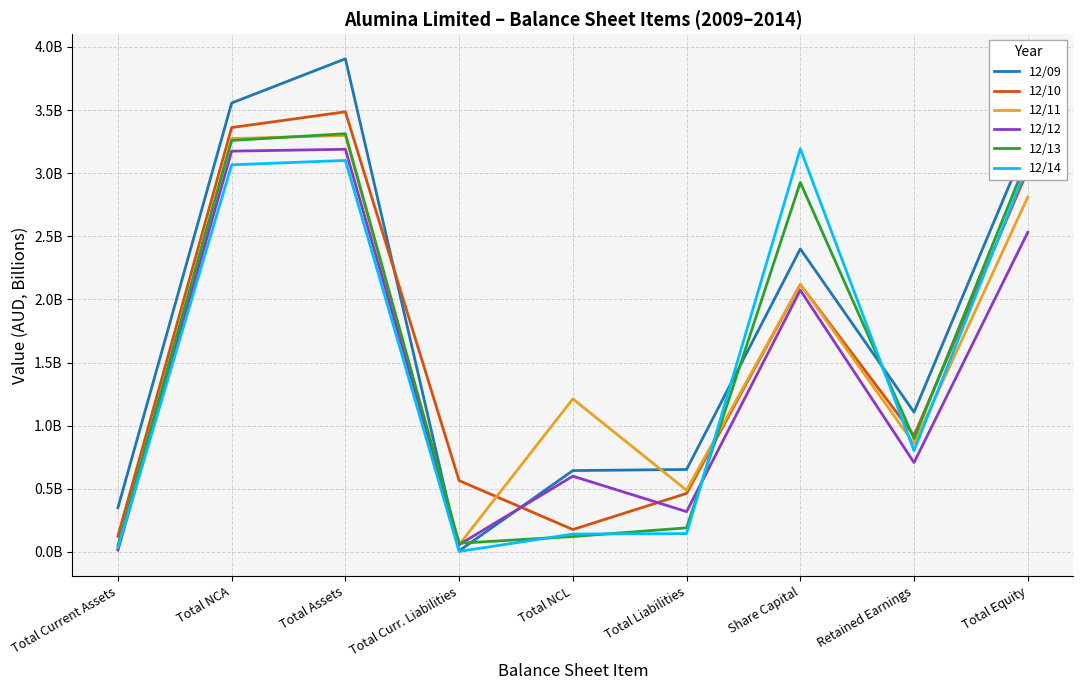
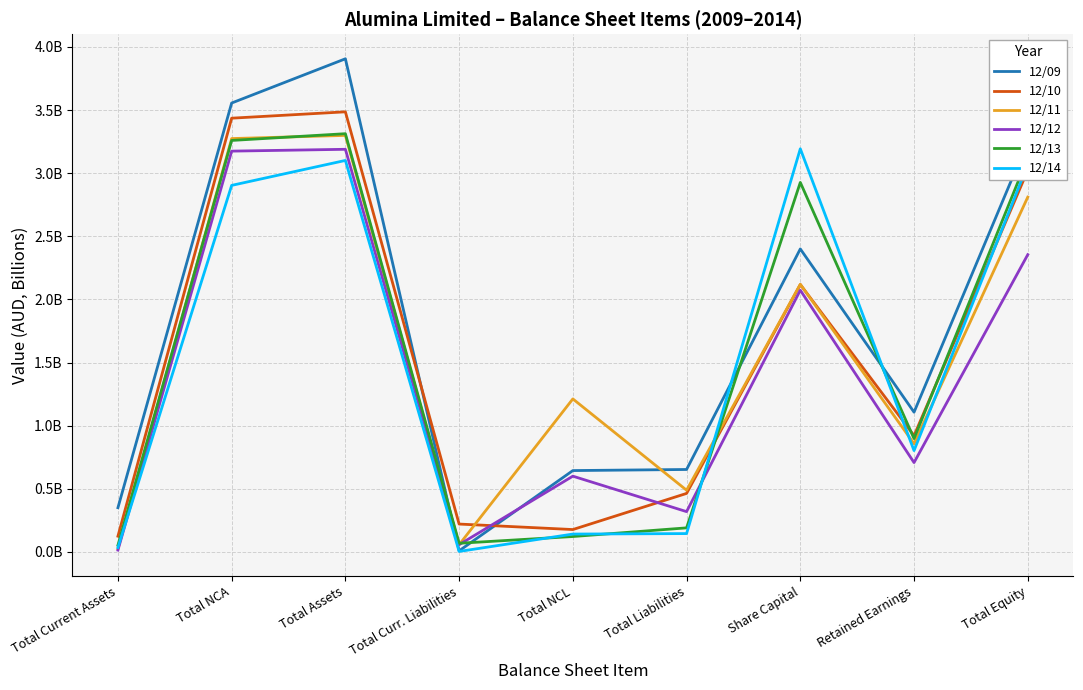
12/10, Total NCA: 3360000000 -> 3440000000
12/14, Total NCA: 3070000000 -> 2900000000
12/10, Total Curr. Liabilities: 560000000 -> 220000000
12/12, Total Equity: 2530000000 -> 2350000000
